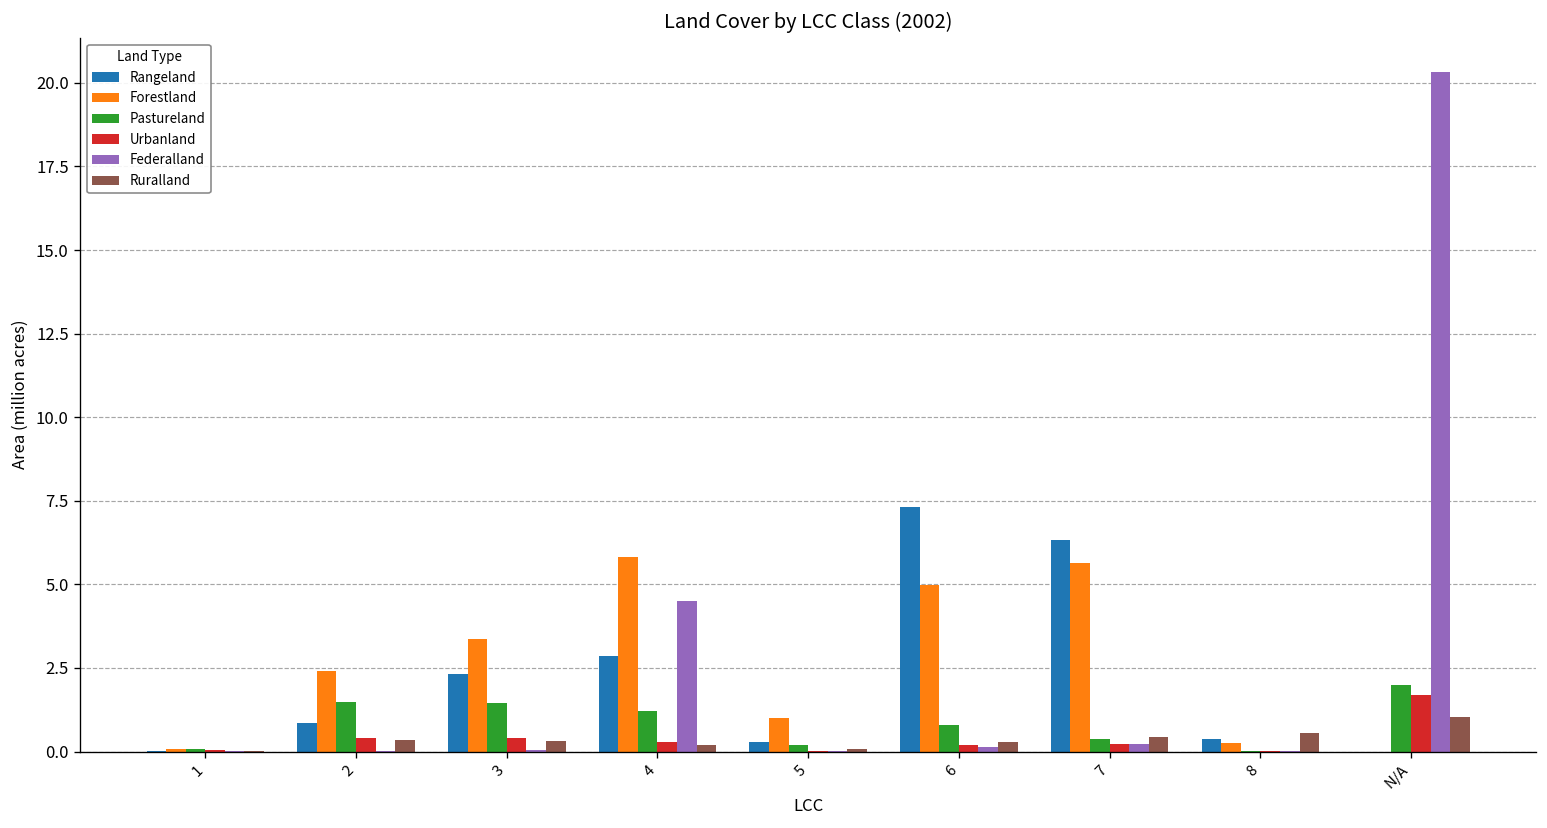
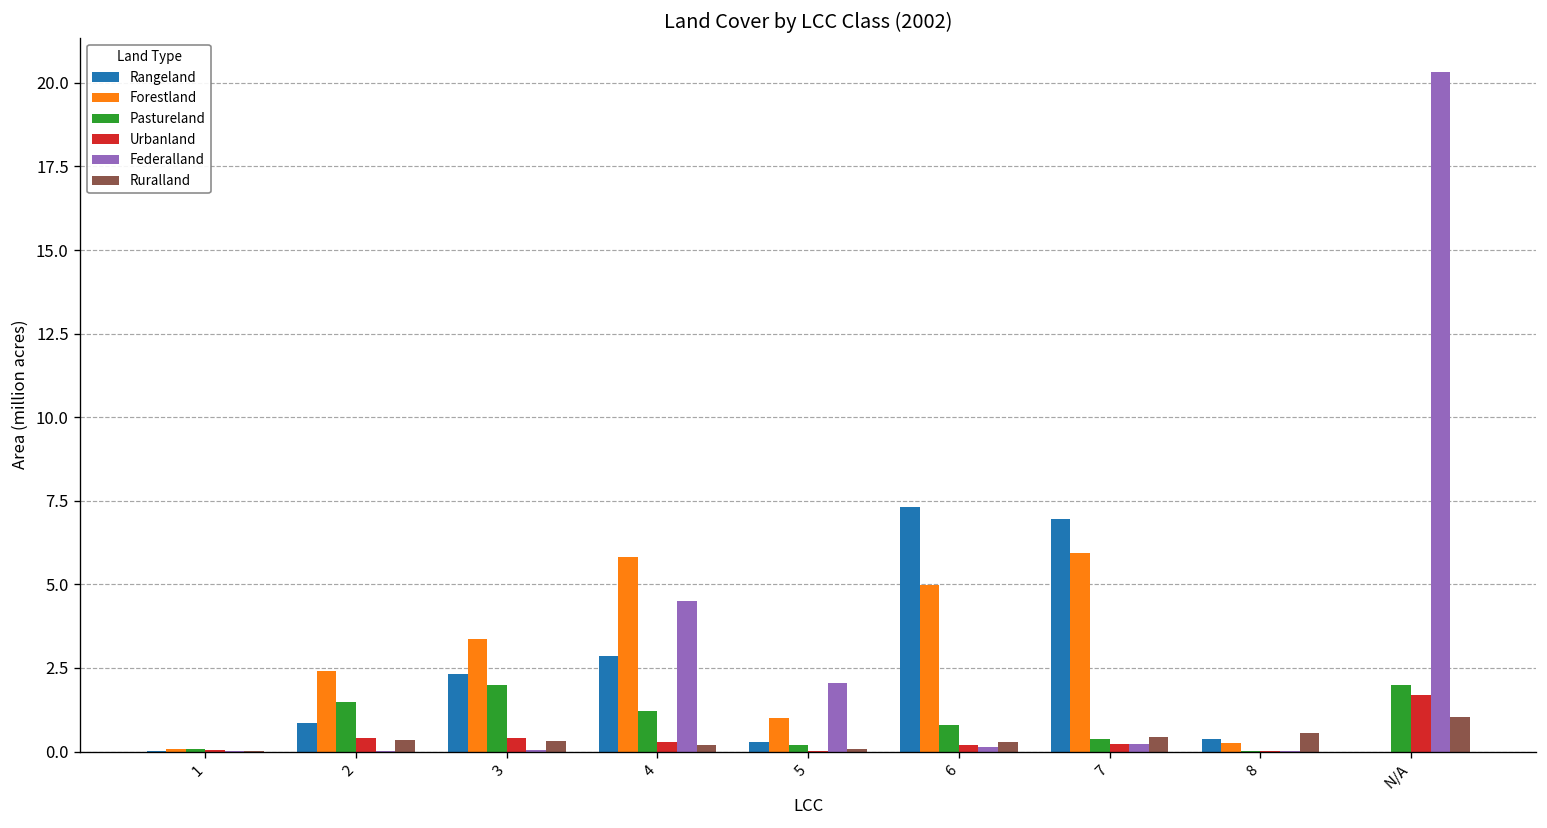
Pastureland, 3: 1.5 -> 2.0
Federalland, 5: 0.0 -> 2.0
Rangeland, 7: 6.3 -> 7.0
Forestland, 7: 5.6 -> 6.0
